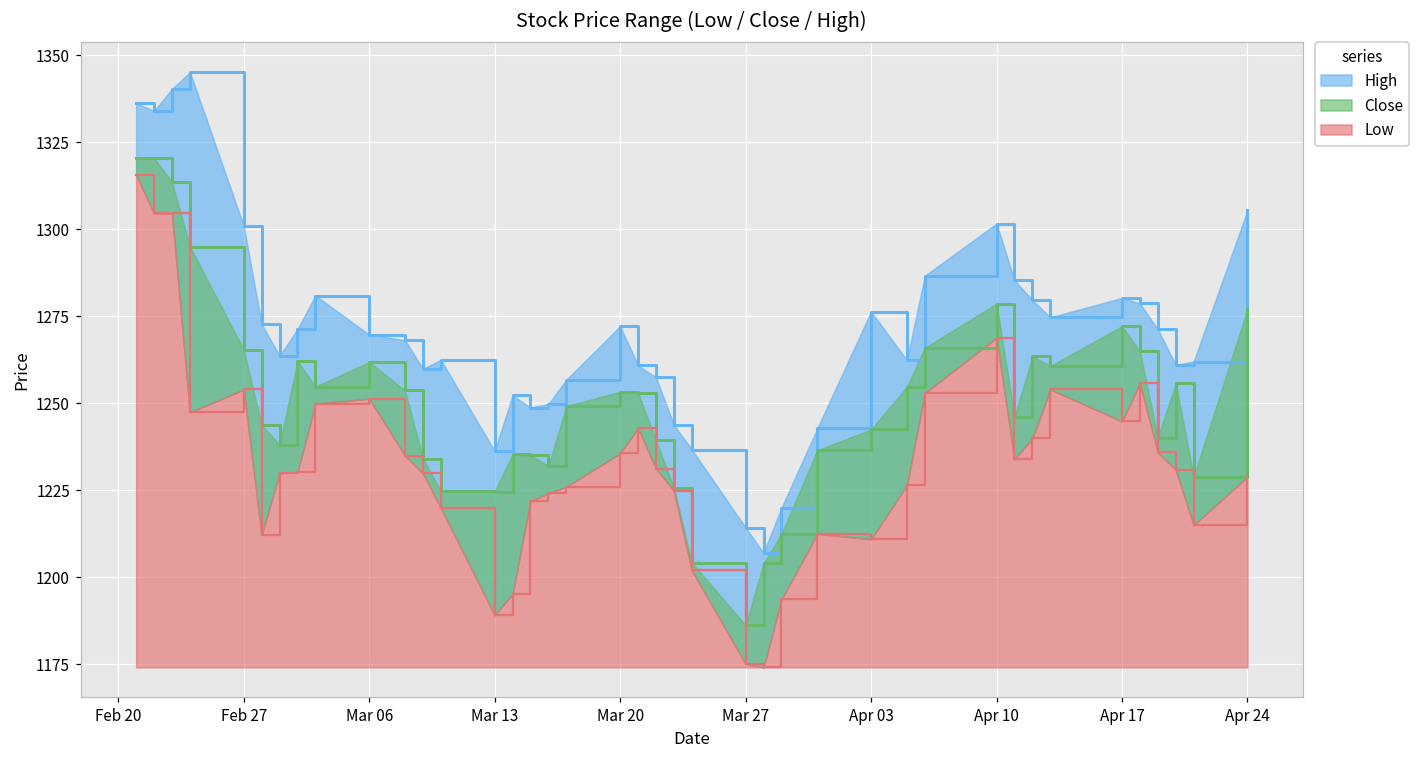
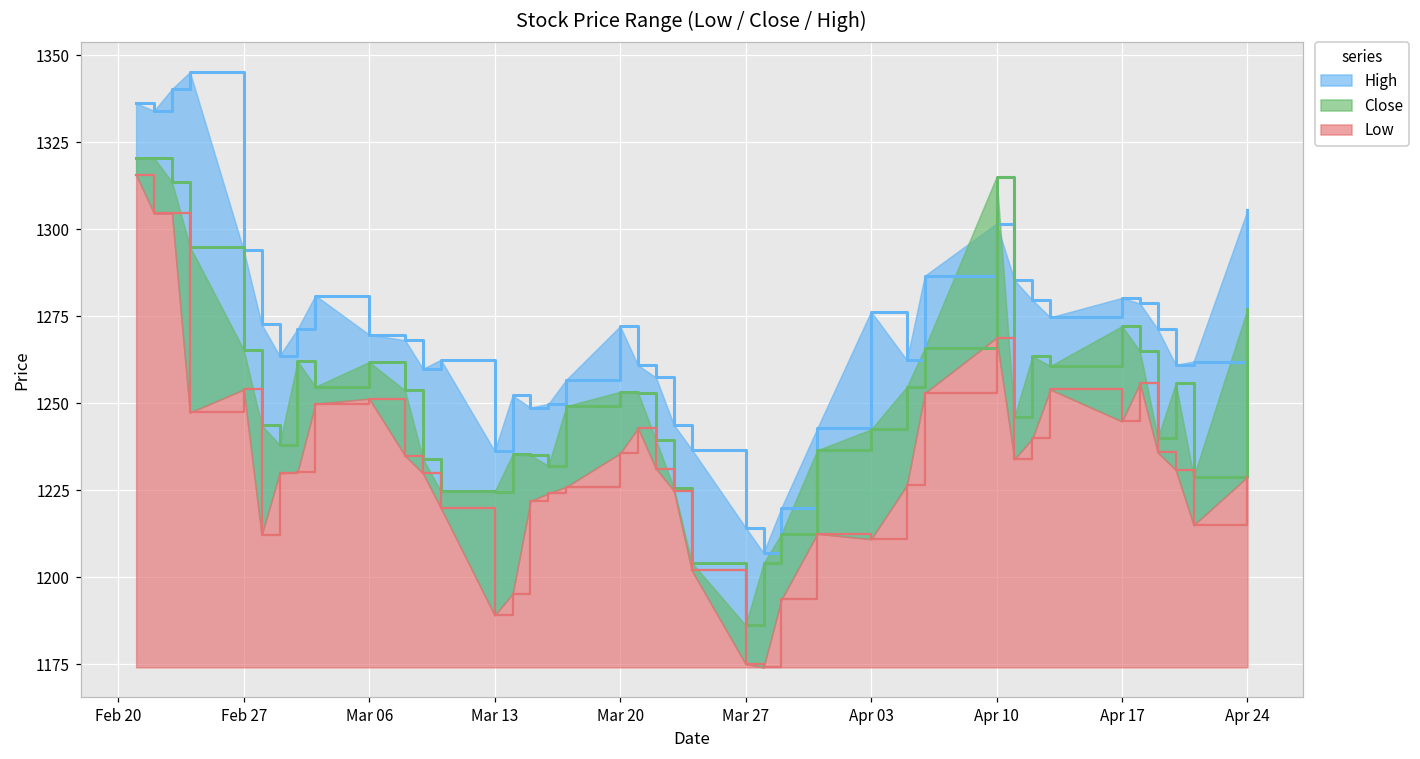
High, Feb 27: 1301 -> 1294
Close, Apr 10: 1279 -> 1315
